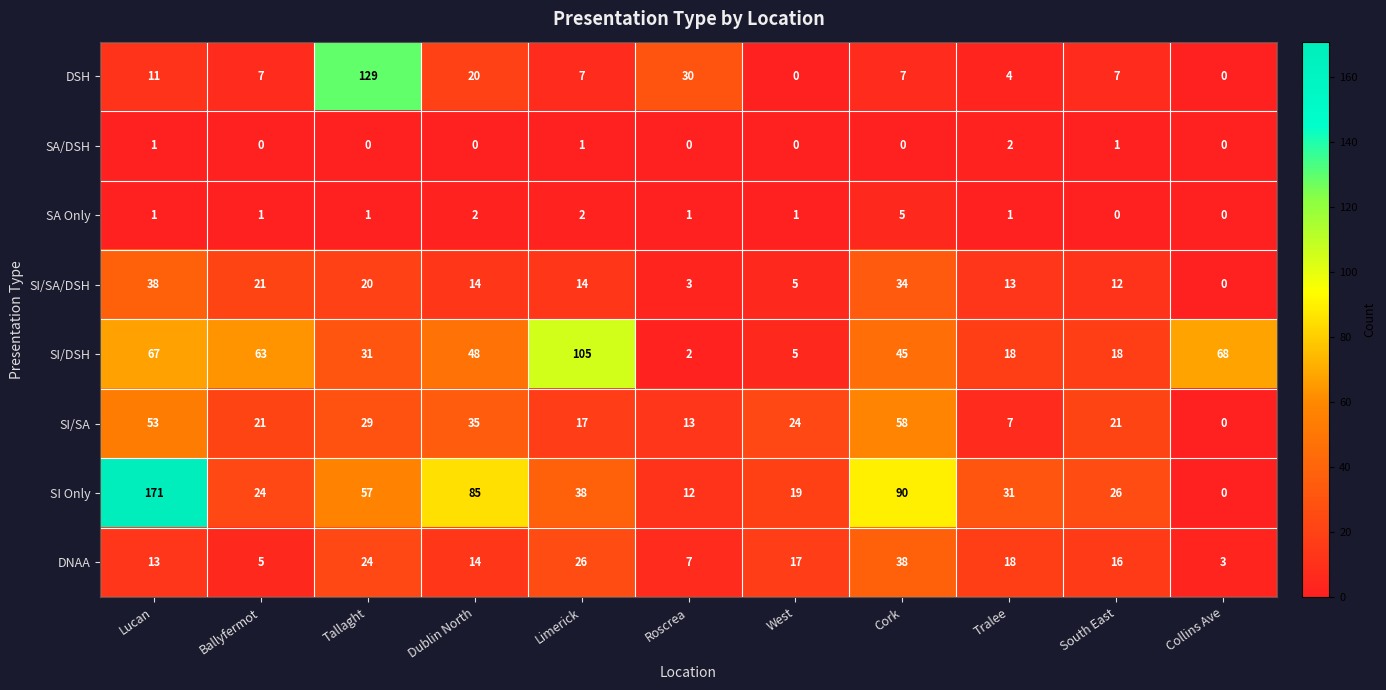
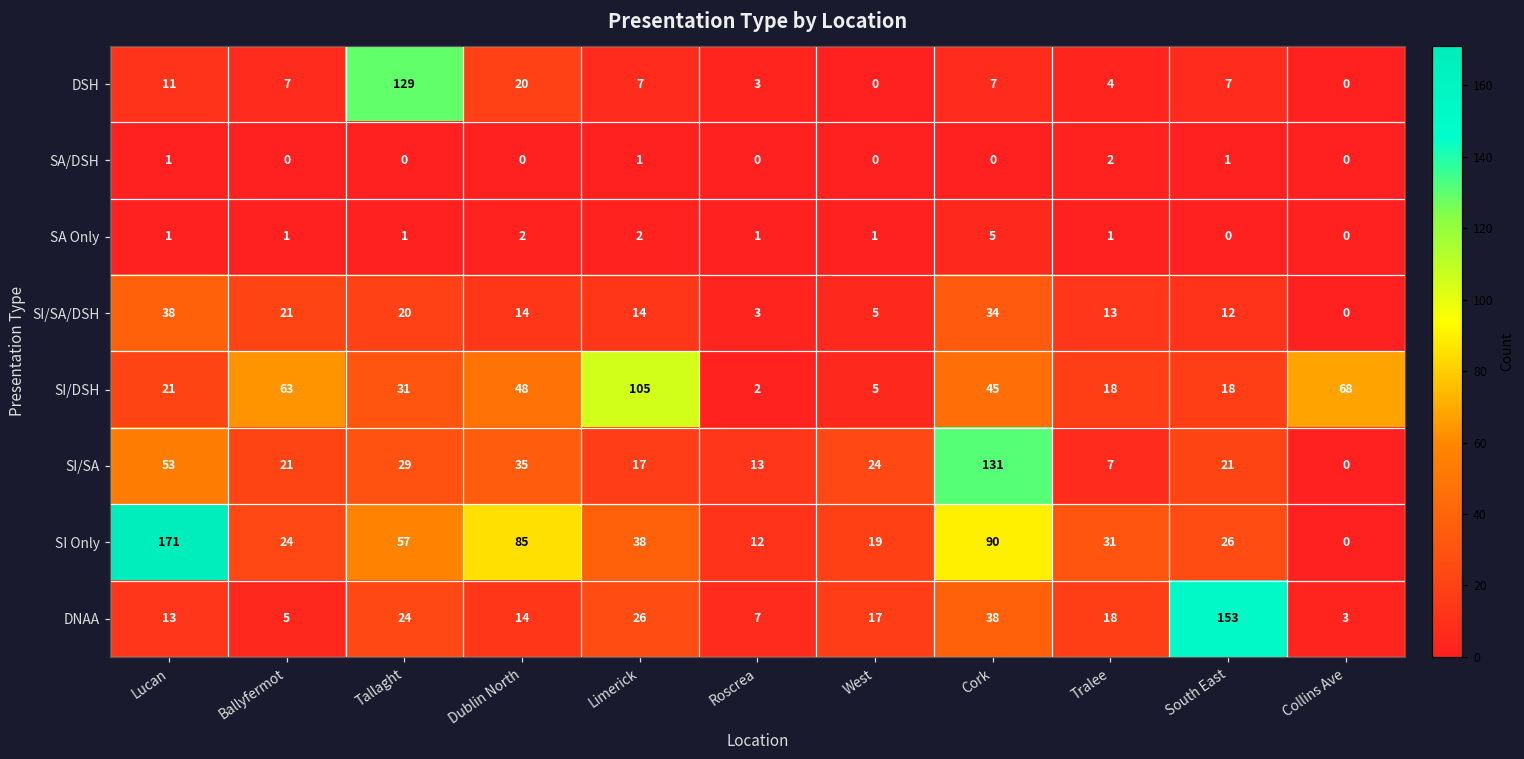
DSH, Roscrea: 30 -> 3
SI/DSH, Lucan: 67 -> 21
SI/SA, Cork: 58 -> 131
DNAA, South East: 16 -> 153
